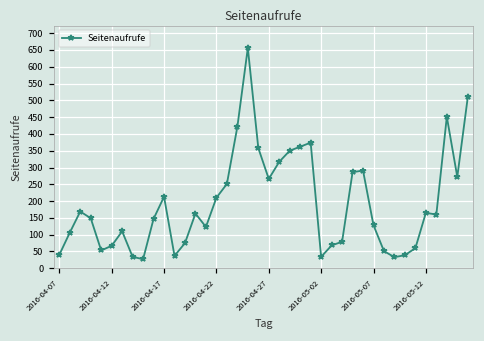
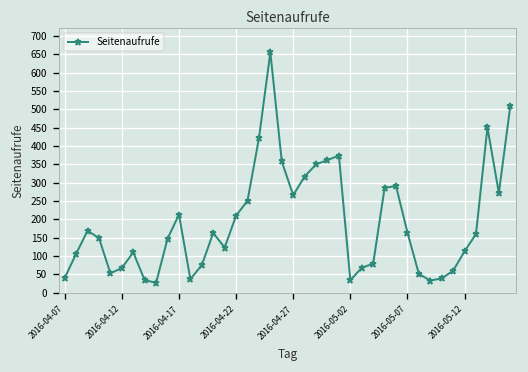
2016-05-07: 130 -> 160
2016-05-12: 170 -> 110
